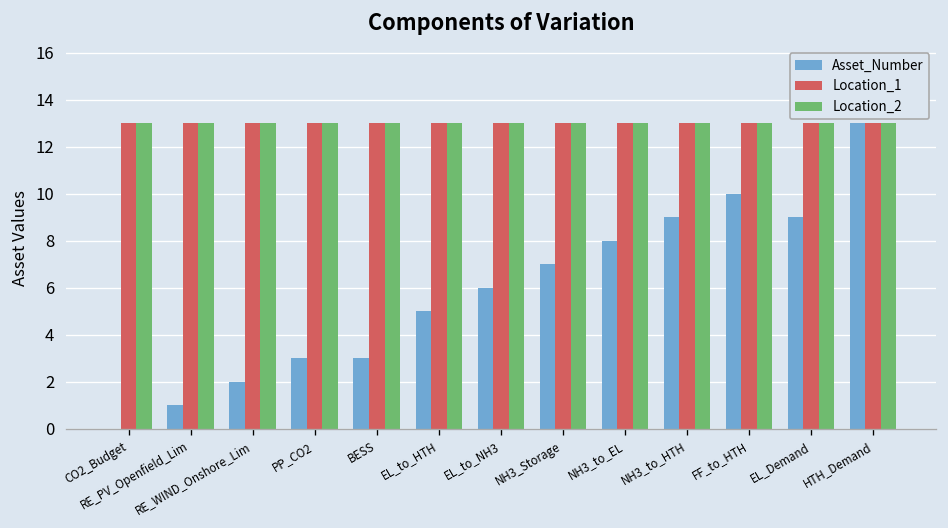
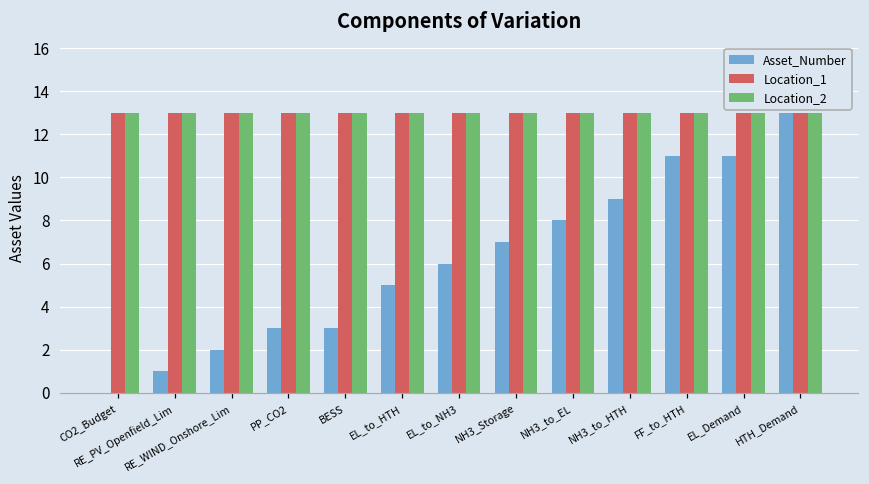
Asset_Number, FF_to_HTH: 10 -> 11
Asset_Number, EL_Demand: 9 -> 11
